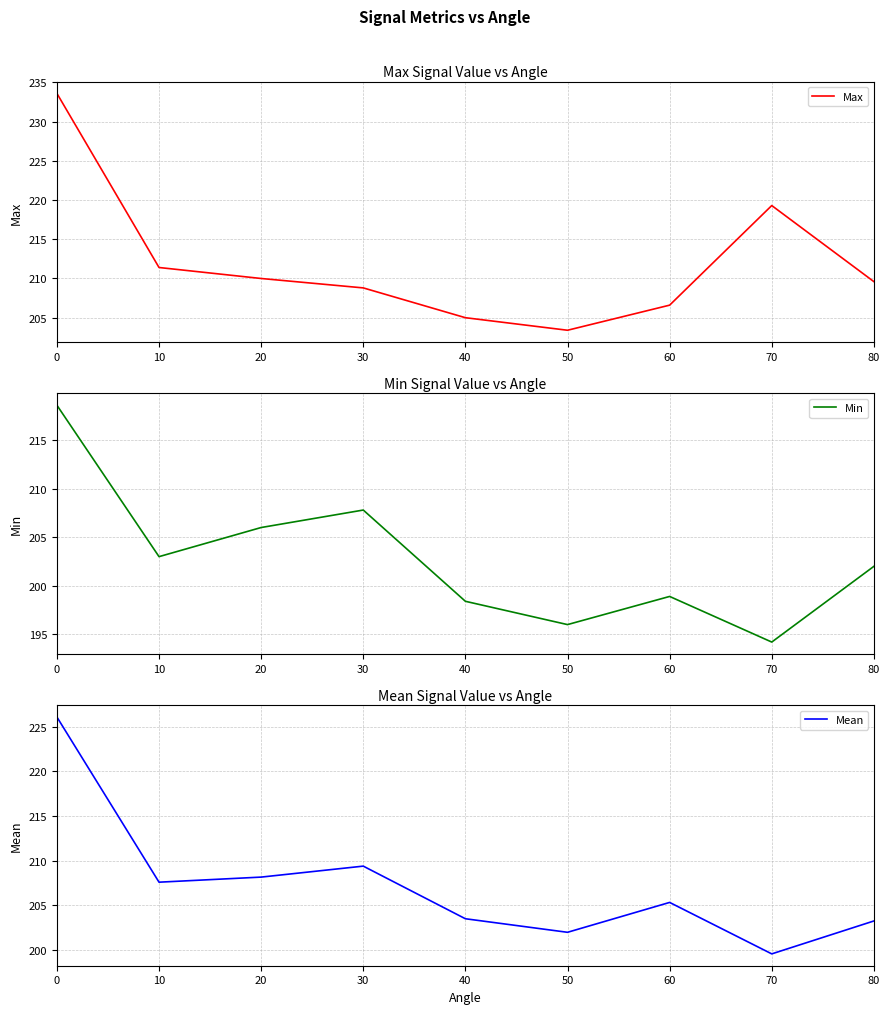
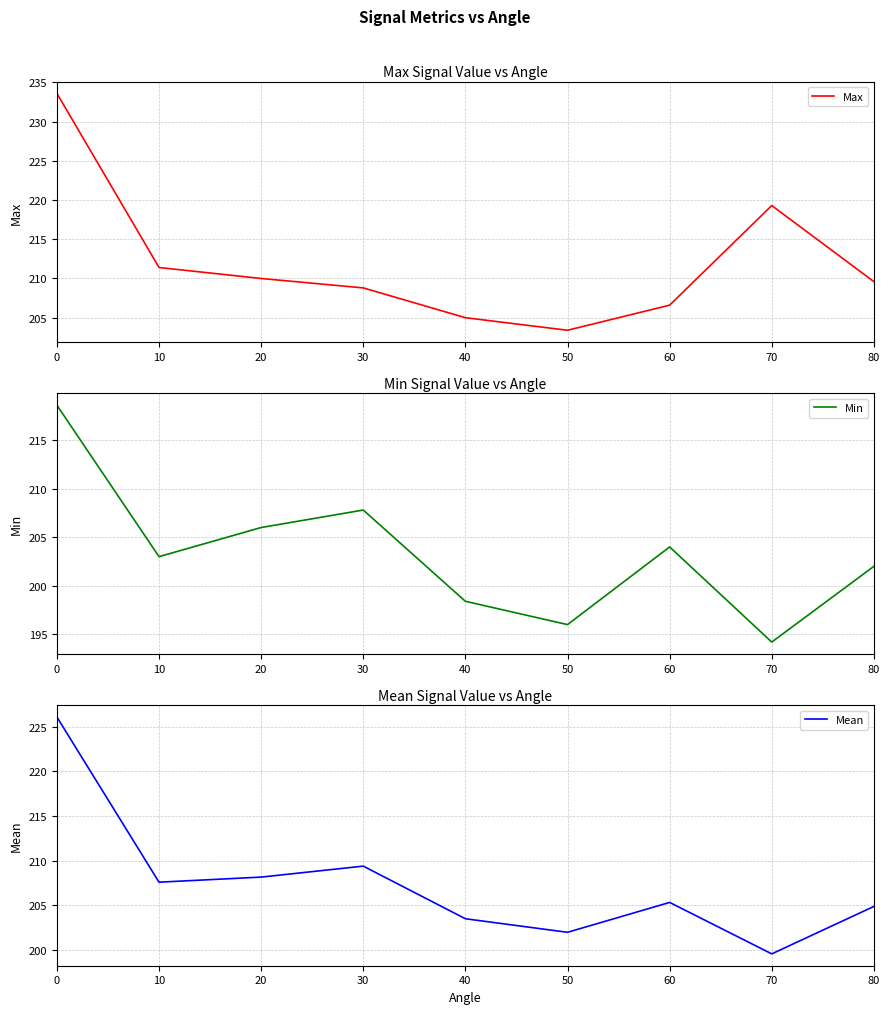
Min Signal Value vs Angle, 60: 199 -> 204
Mean Signal Value vs Angle, 80: 203 -> 205
